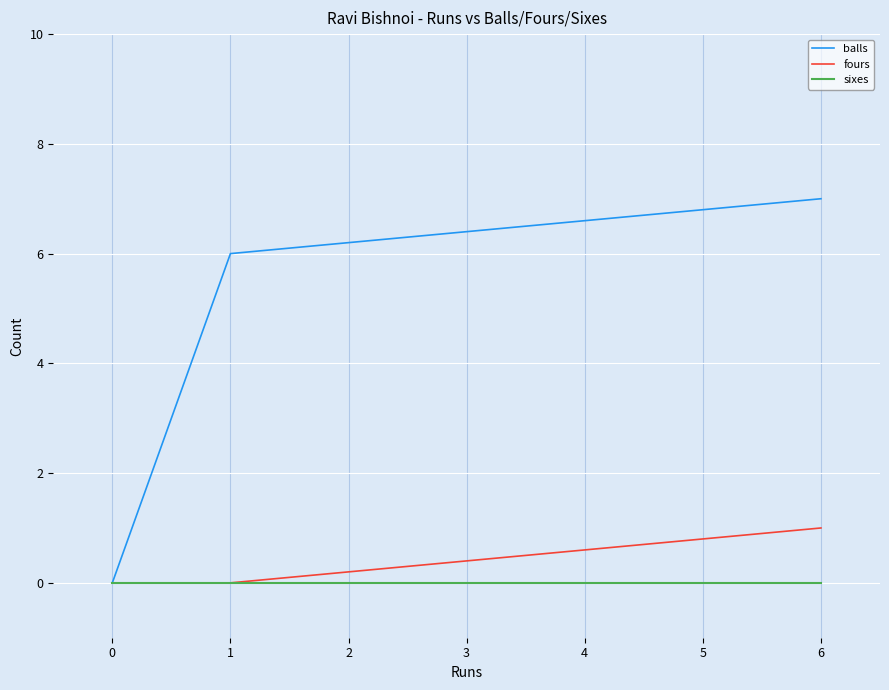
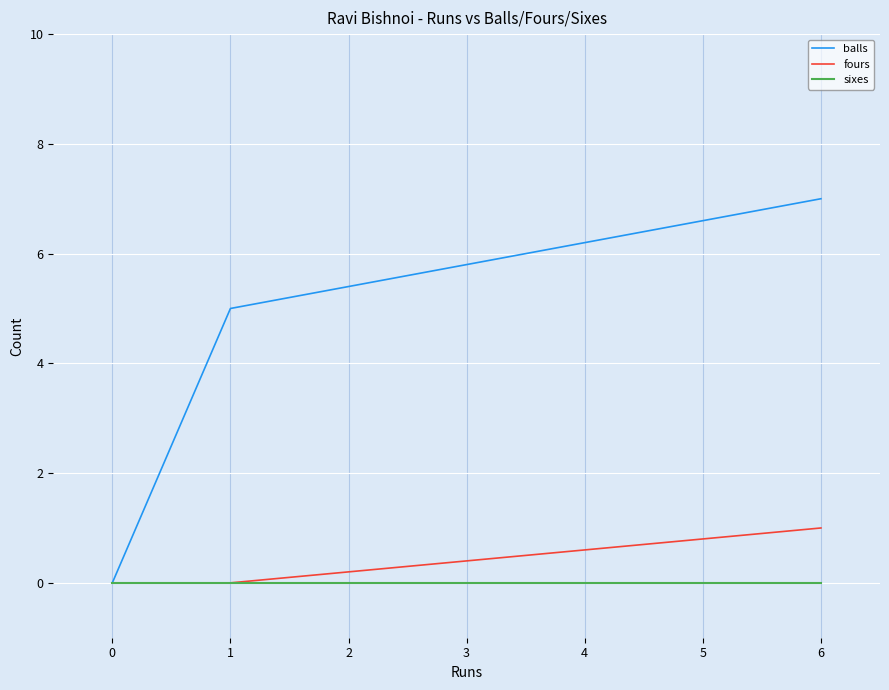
balls, 1: 6 -> 5
